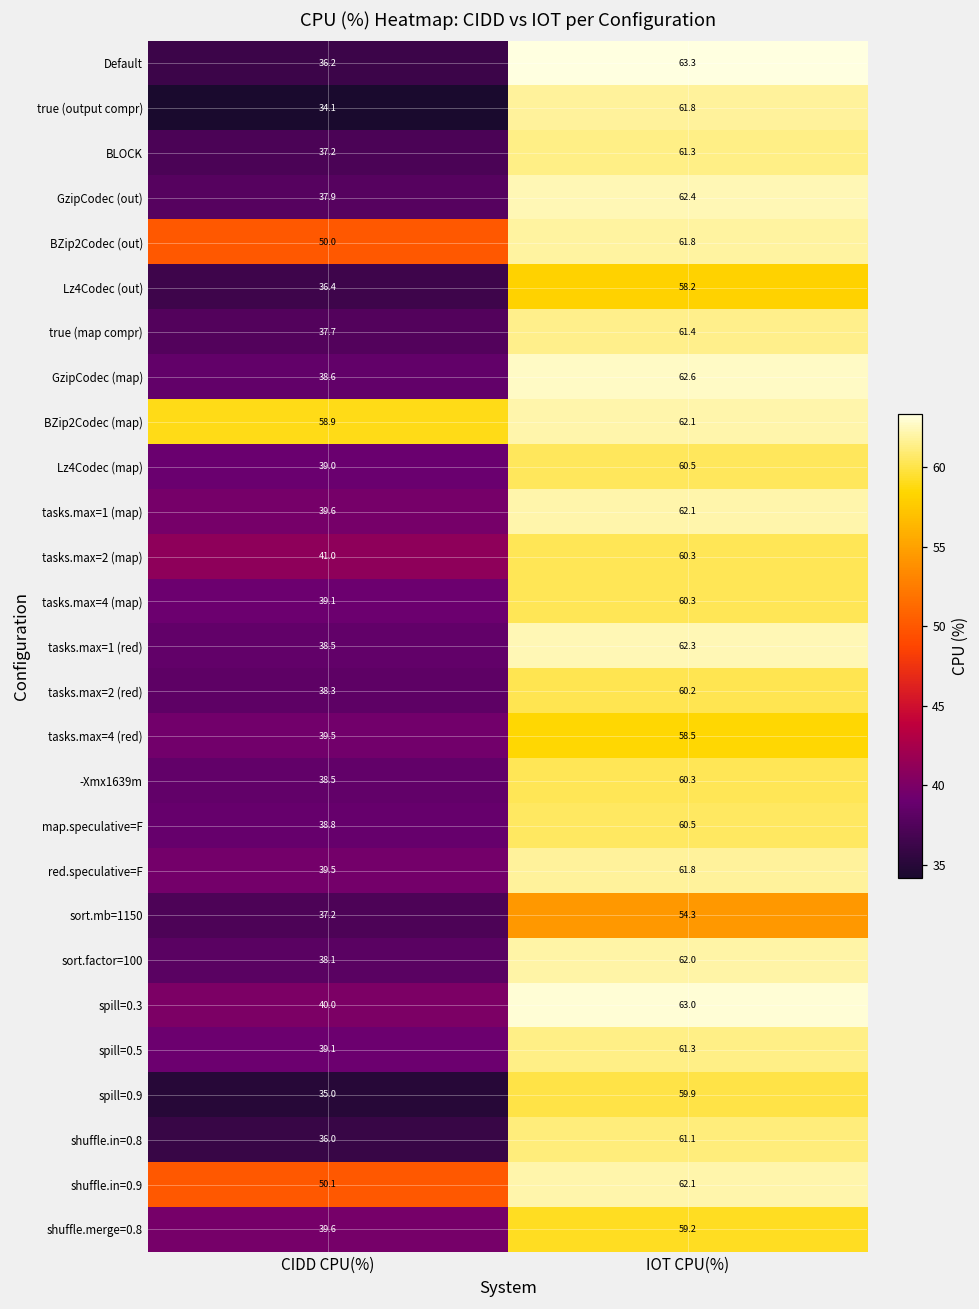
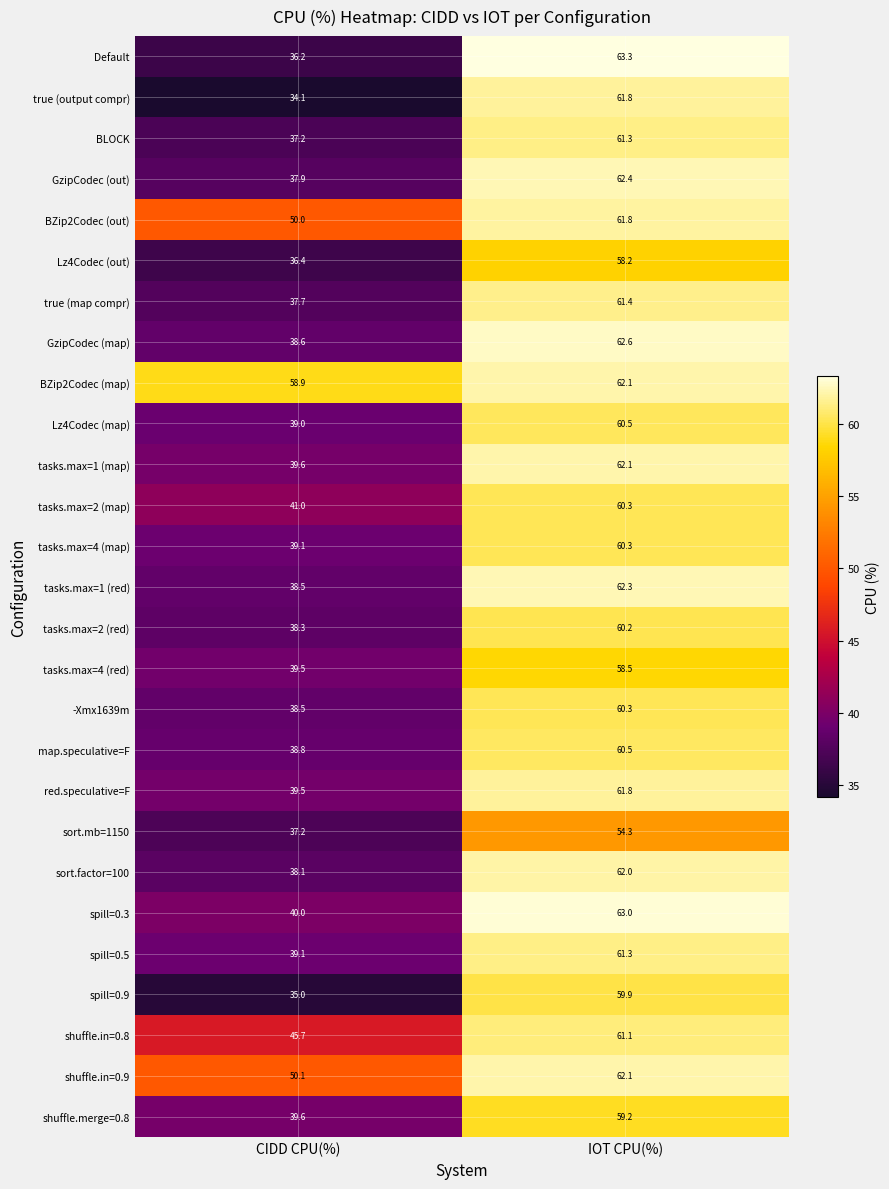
shuffle.in=0.8, CIDD CPU(%): 36.0 -> 45.7
